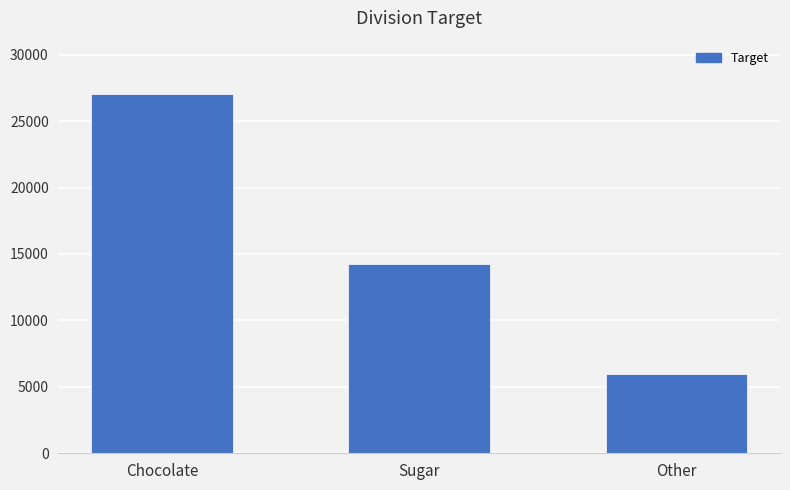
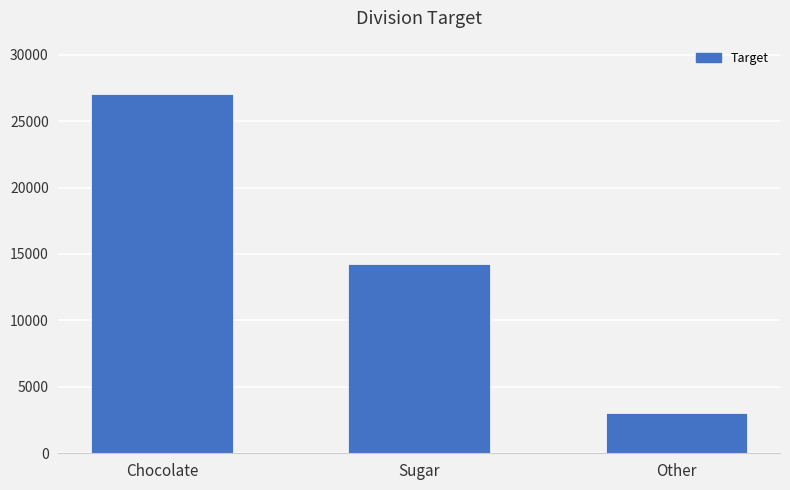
Other: 5900 -> 3000
